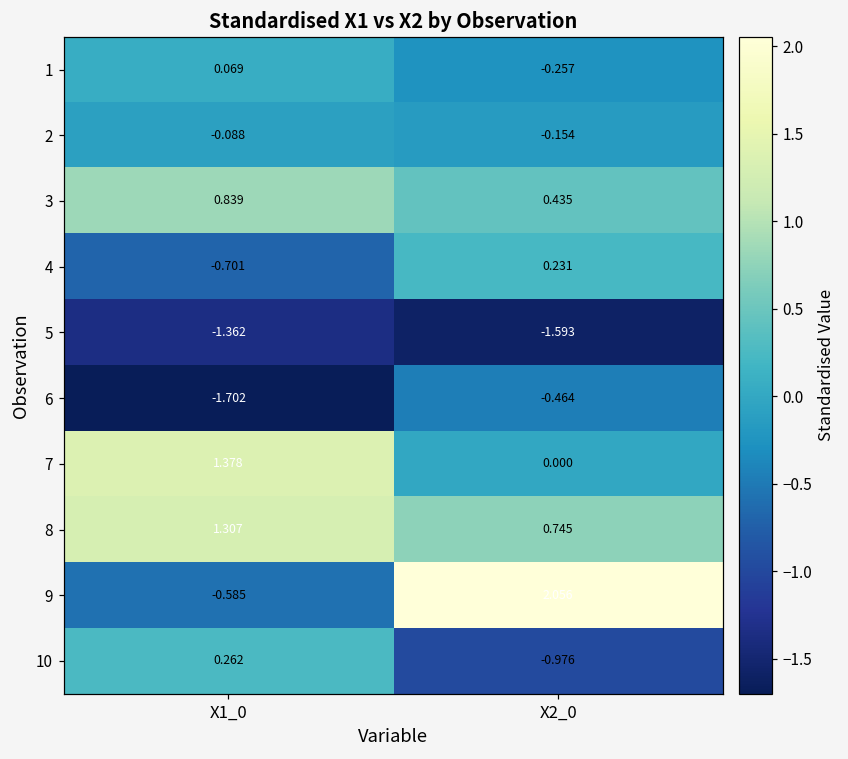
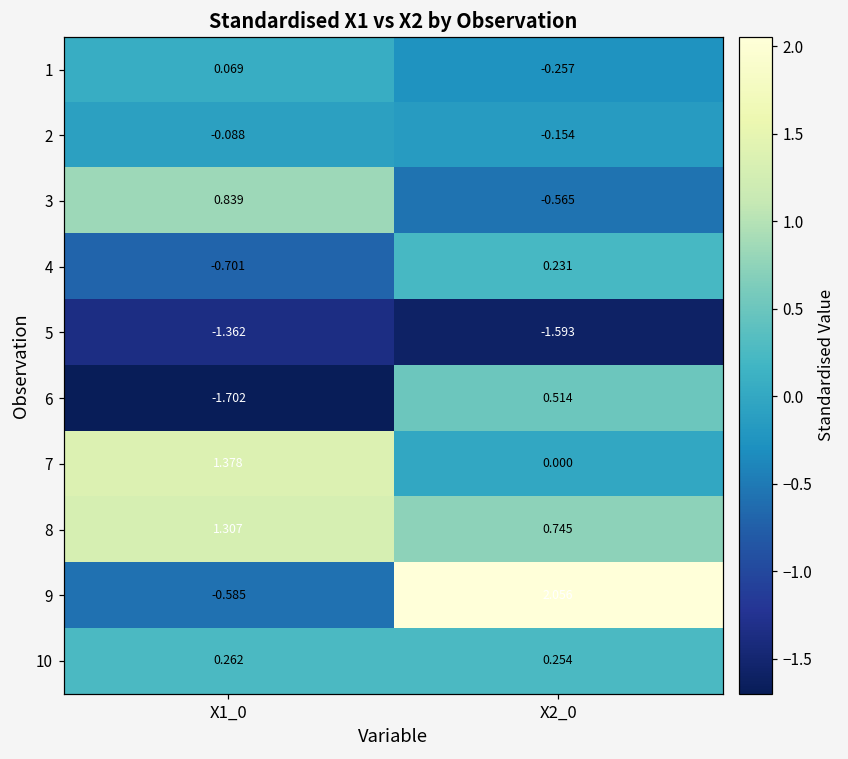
3, X2_0: 0.435 -> -0.565
6, X2_0: -0.464 -> 0.514
10, X2_0: -0.976 -> 0.254
